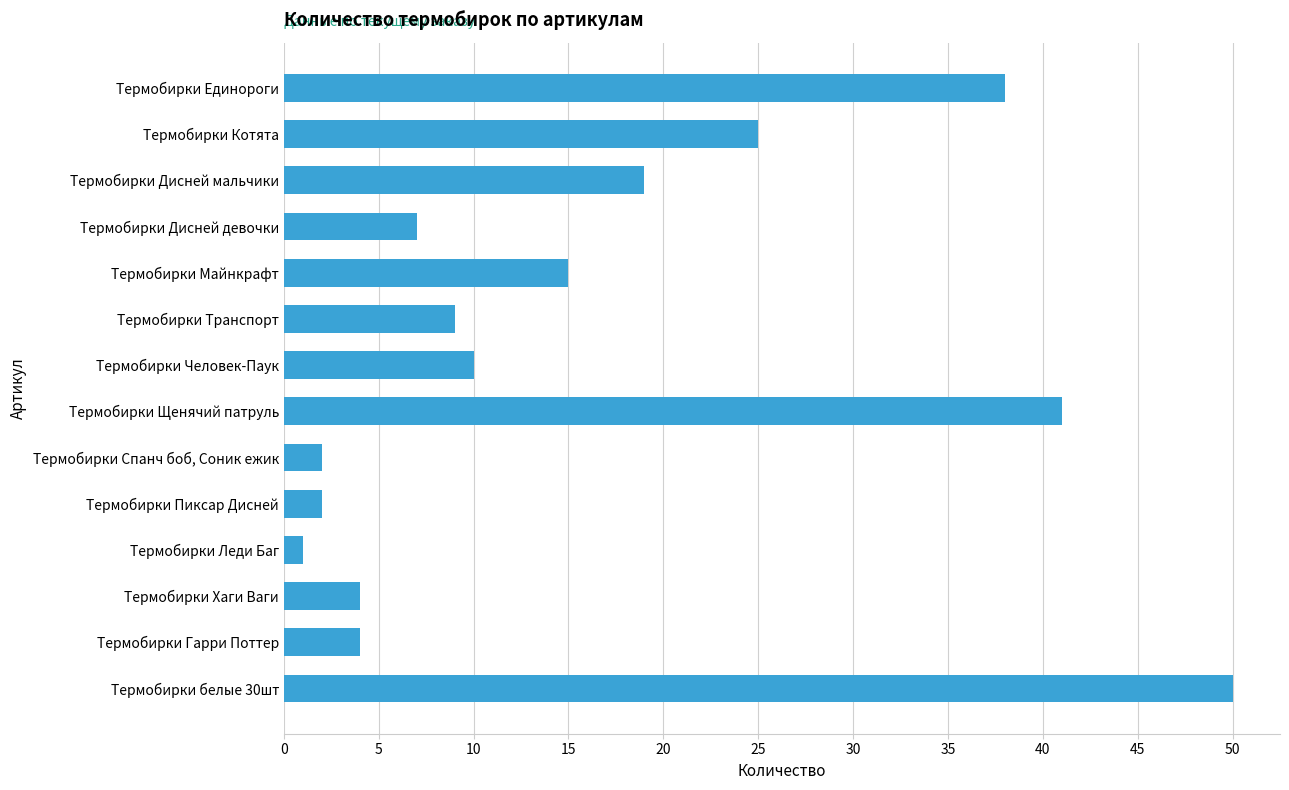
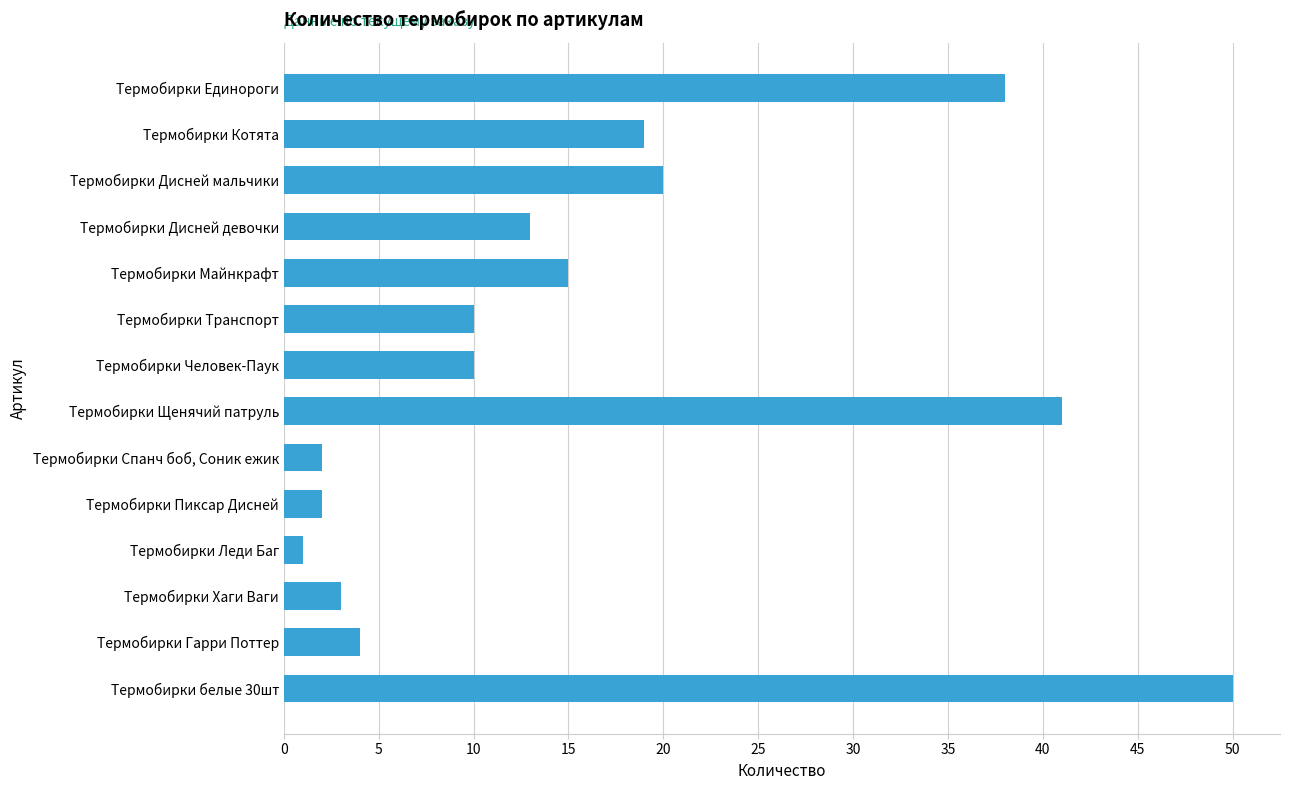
Термобирки Котята: 25 -> 19
Термобирки Дисней мальчики: 19 -> 20
Термобирки Дисней девочки: 7 -> 13
Термобирки Транспорт: 9 -> 10
Термобирки Хаги Ваги: 4 -> 3
